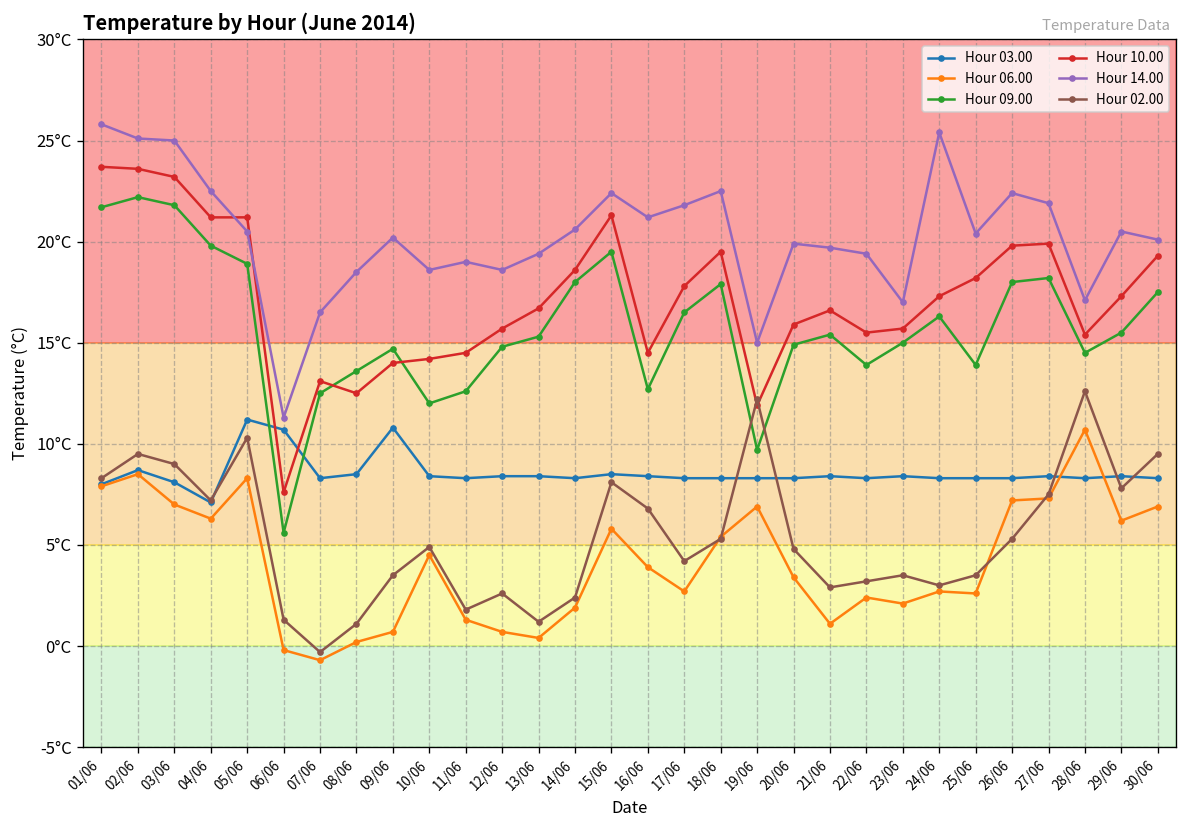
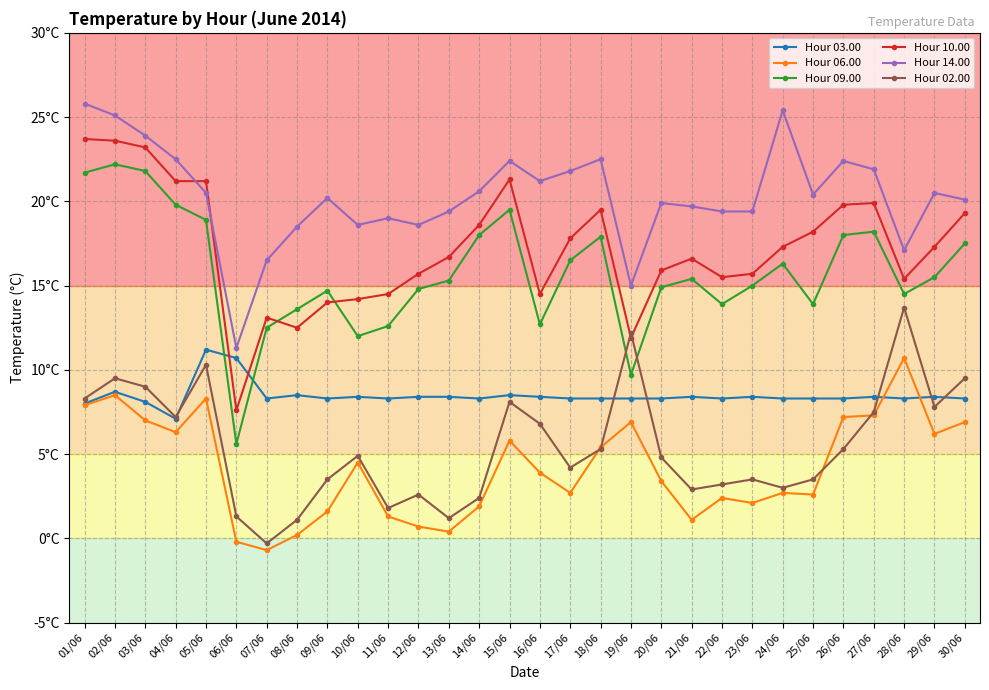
Hour 14.00, 03/06: 25.0°C -> 23.9°C
Hour 03.00, 09/06: 10.8°C -> 8.3°C
Hour 06.00, 09/06: 0.7°C -> 1.6°C
Hour 14.00, 23/06: 17.0°C -> 19.4°C
Hour 02.00, 28/06: 12.6°C -> 13.7°C
